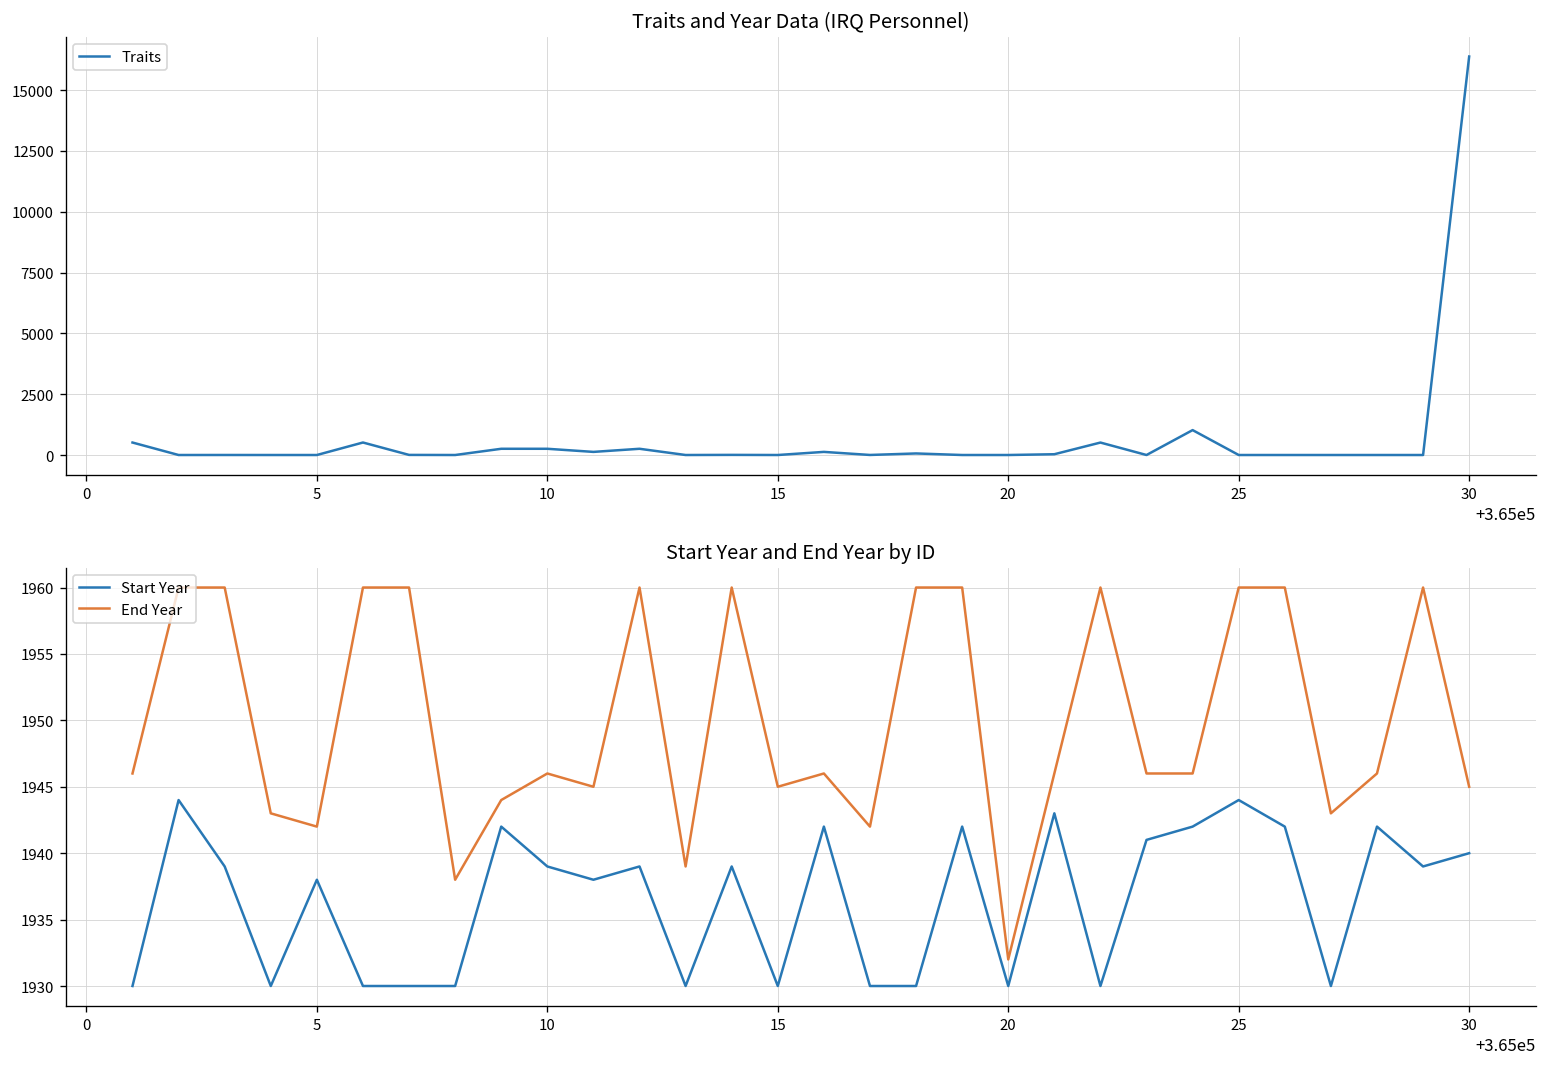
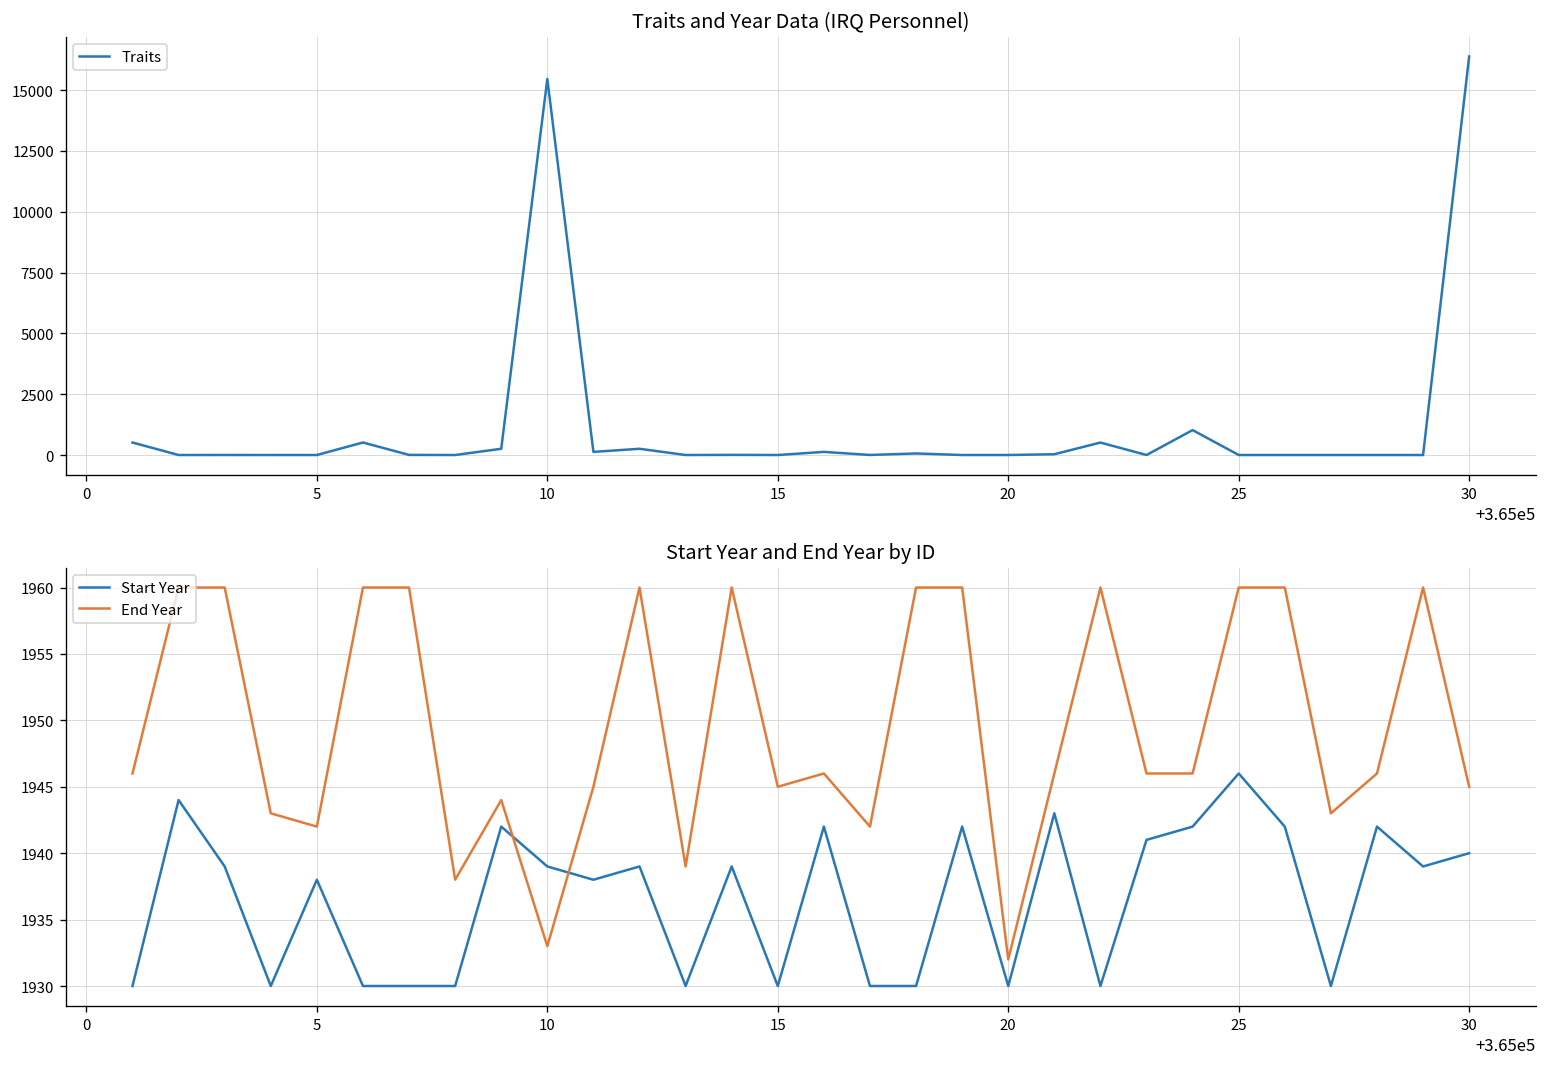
Traits and Year Data (IRQ Personnel), 10: 300 -> 15500
Start Year and End Year by ID, End Year, 10: 1946 -> 1933
Start Year and End Year by ID, Start Year, 25: 1944 -> 1946
